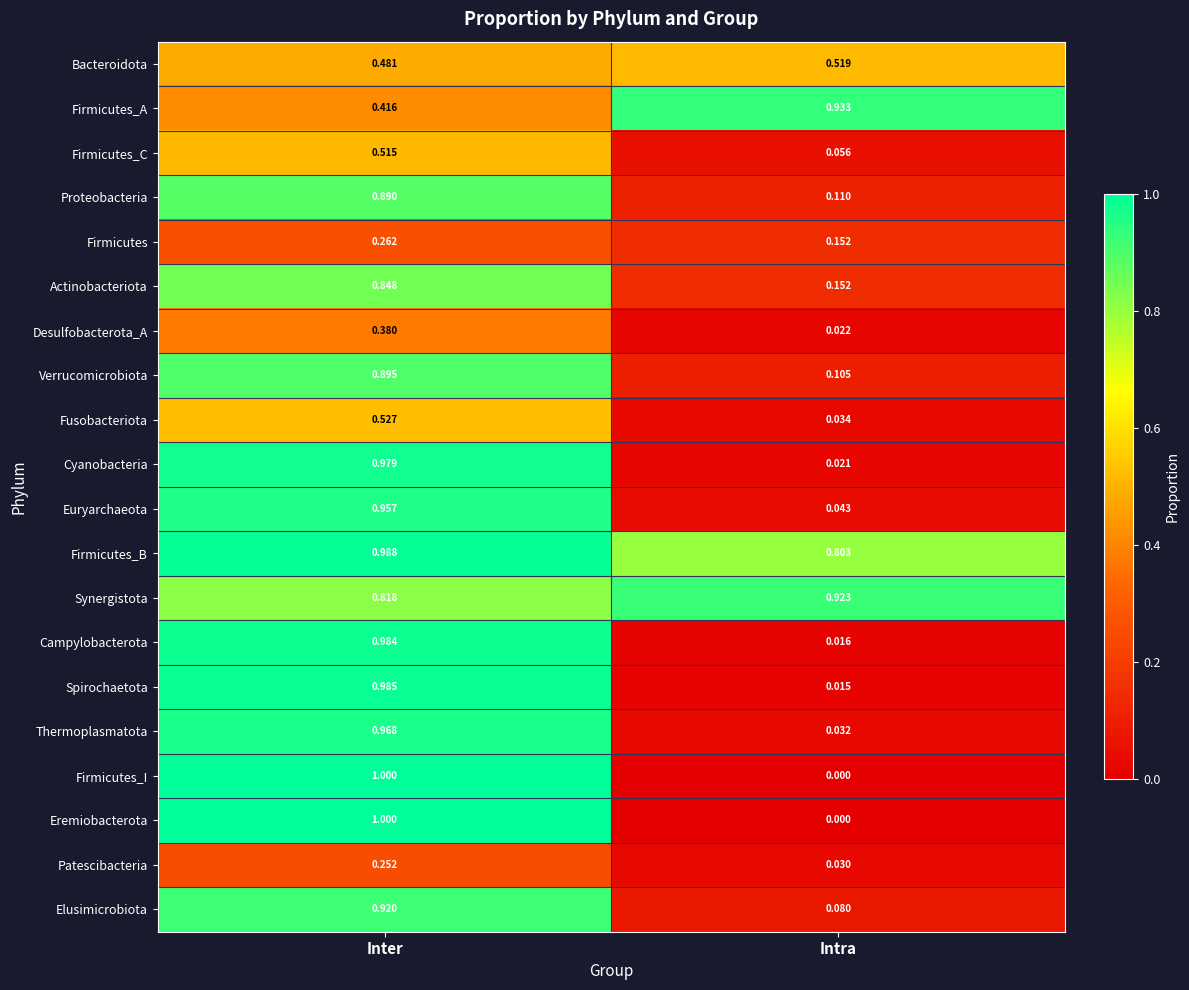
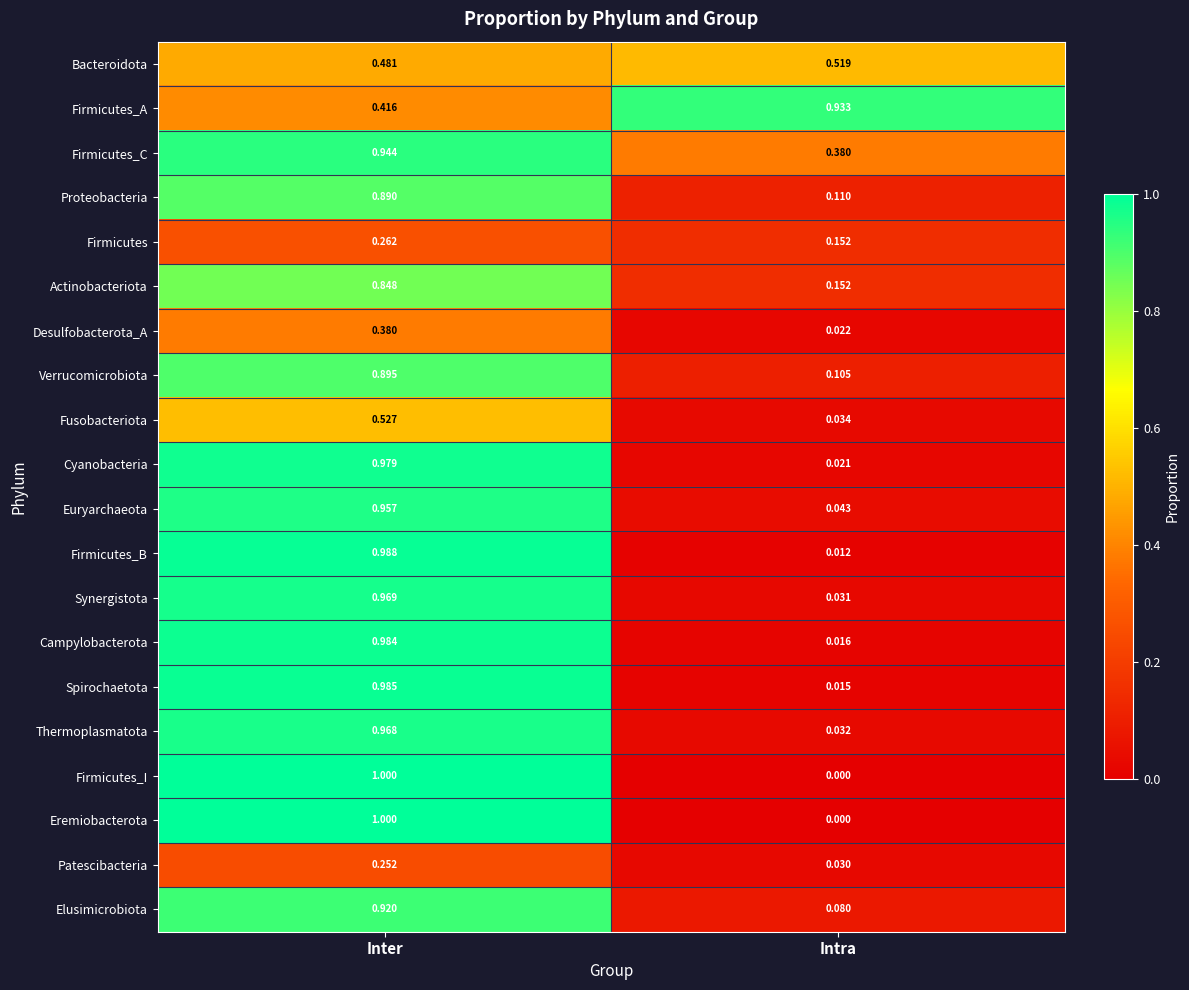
Firmicutes_C, Inter: 0.515 -> 0.944
Firmicutes_C, Intra: 0.056 -> 0.380
Firmicutes_B, Intra: 0.803 -> 0.012
Synergistota, Inter: 0.818 -> 0.969
Synergistota, Intra: 0.923 -> 0.031
